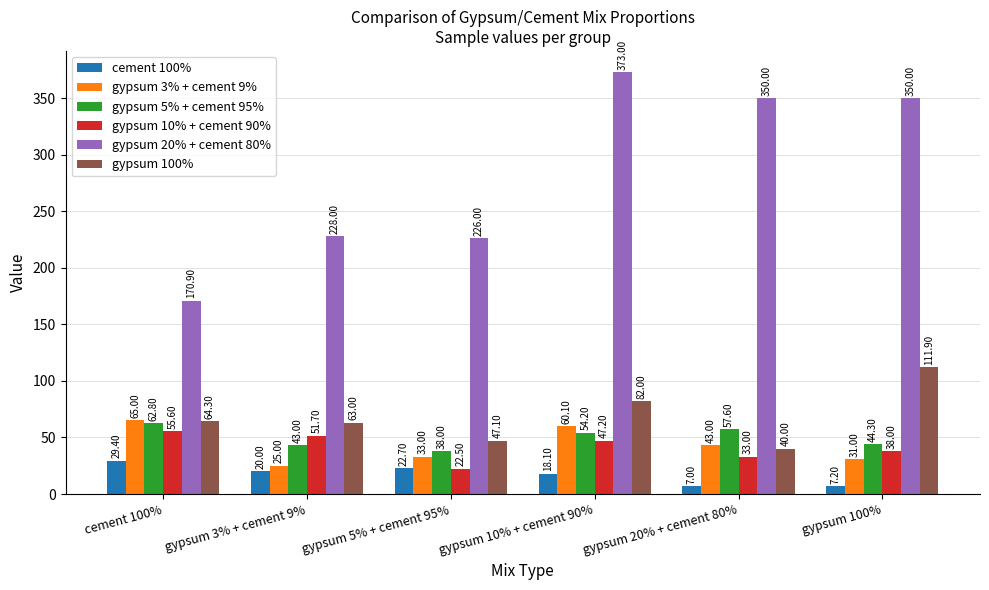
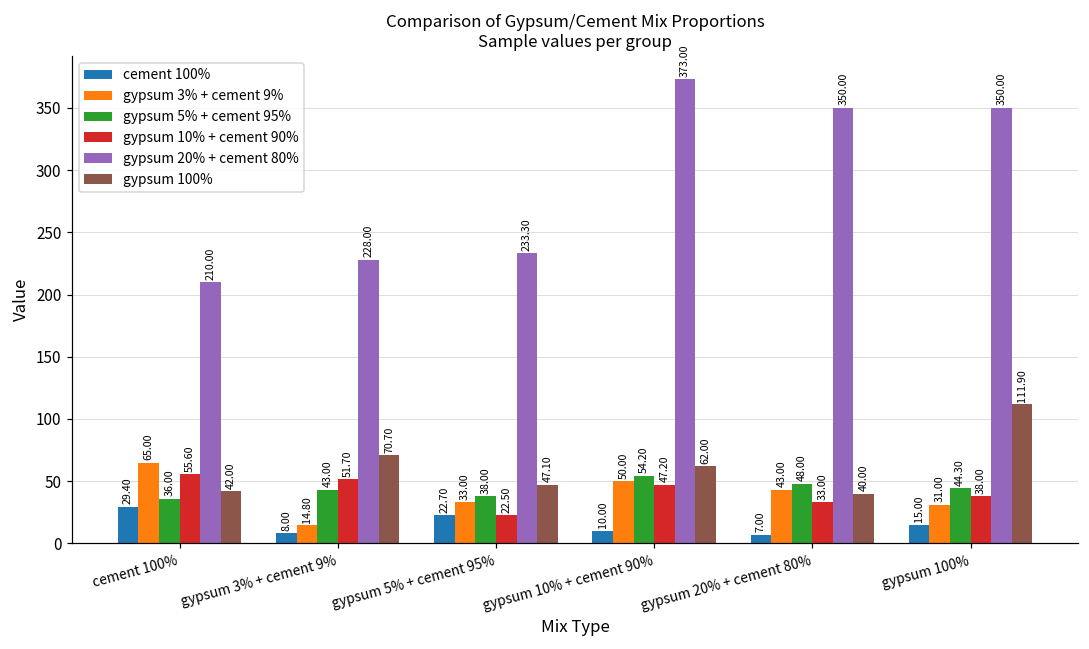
gypsum 5% + cement 95%, cement 100%: 62.80 -> 36.00
gypsum 20% + cement 80%, cement 100%: 170.90 -> 210.00
gypsum 100%, cement 100%: 64.30 -> 42.00
cement 100%, gypsum 3% + cement 9%: 20.00 -> 8.00
gypsum 3% + cement 9%, gypsum 3% + cement 9%: 25.00 -> 14.80
gypsum 100%, gypsum 3% + cement 9%: 63.00 -> 70.70
gypsum 20% + cement 80%, gypsum 5% + cement 95%: 226.00 -> 233.30
cement 100%, gypsum 10% + cement 90%: 18.10 -> 10.00
gypsum 3% + cement 9%, gypsum 10% + cement 90%: 60.10 -> 50.00
gypsum 100%, gypsum 10% + cement 90%: 82.00 -> 62.00
gypsum 5% + cement 95%, gypsum 20% + cement 80%: 57.60 -> 48.00
cement 100%, gypsum 100%: 7.20 -> 15.00
